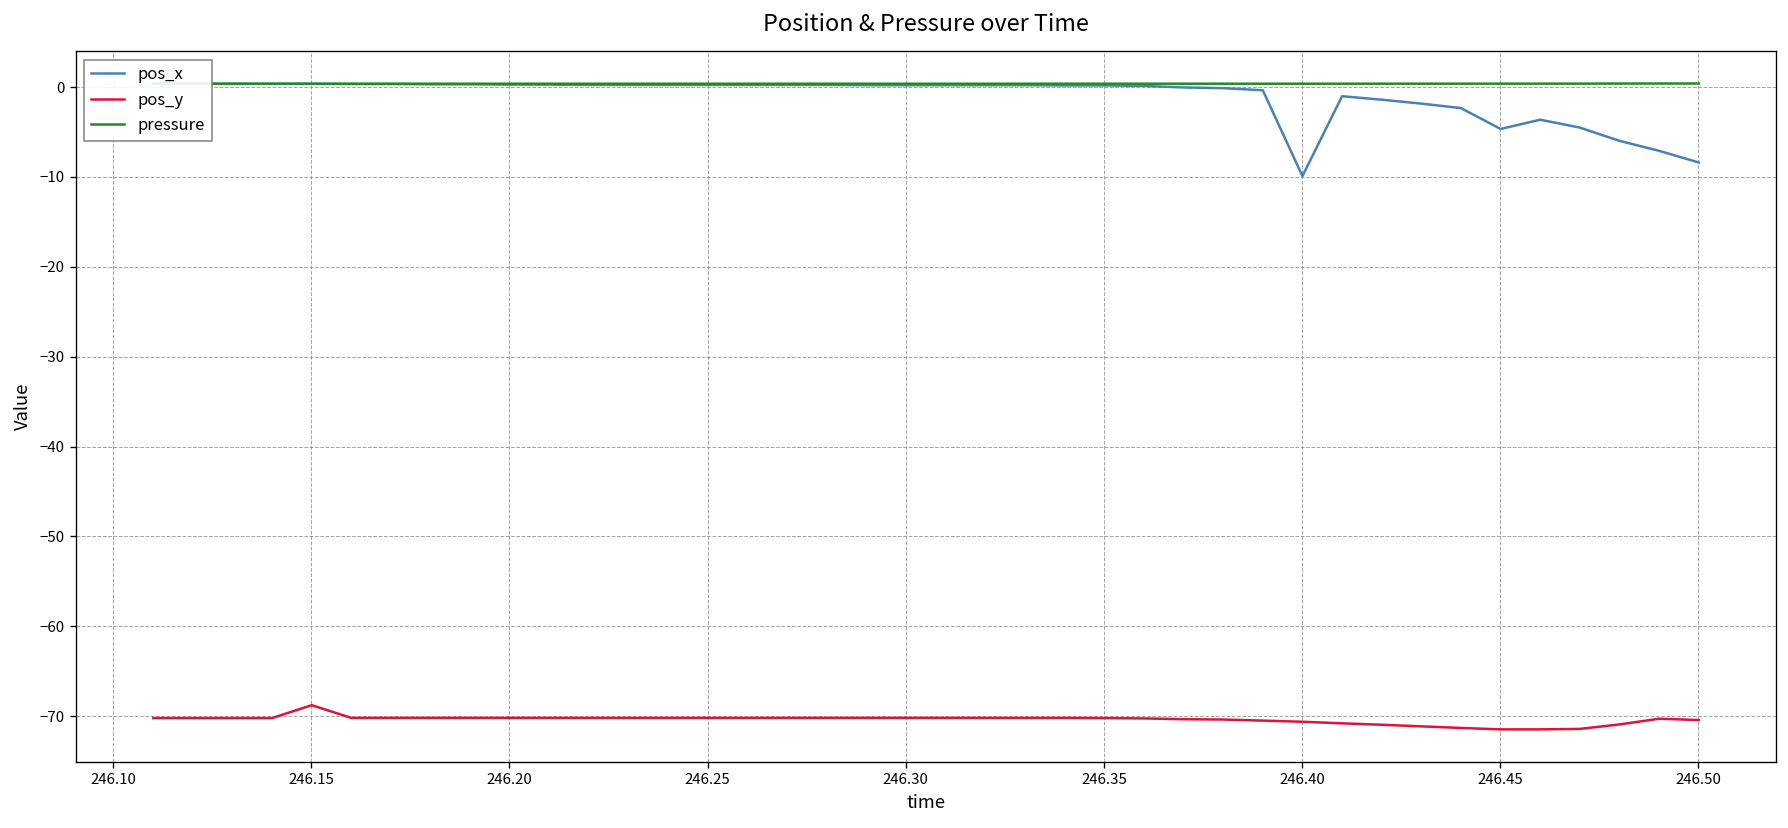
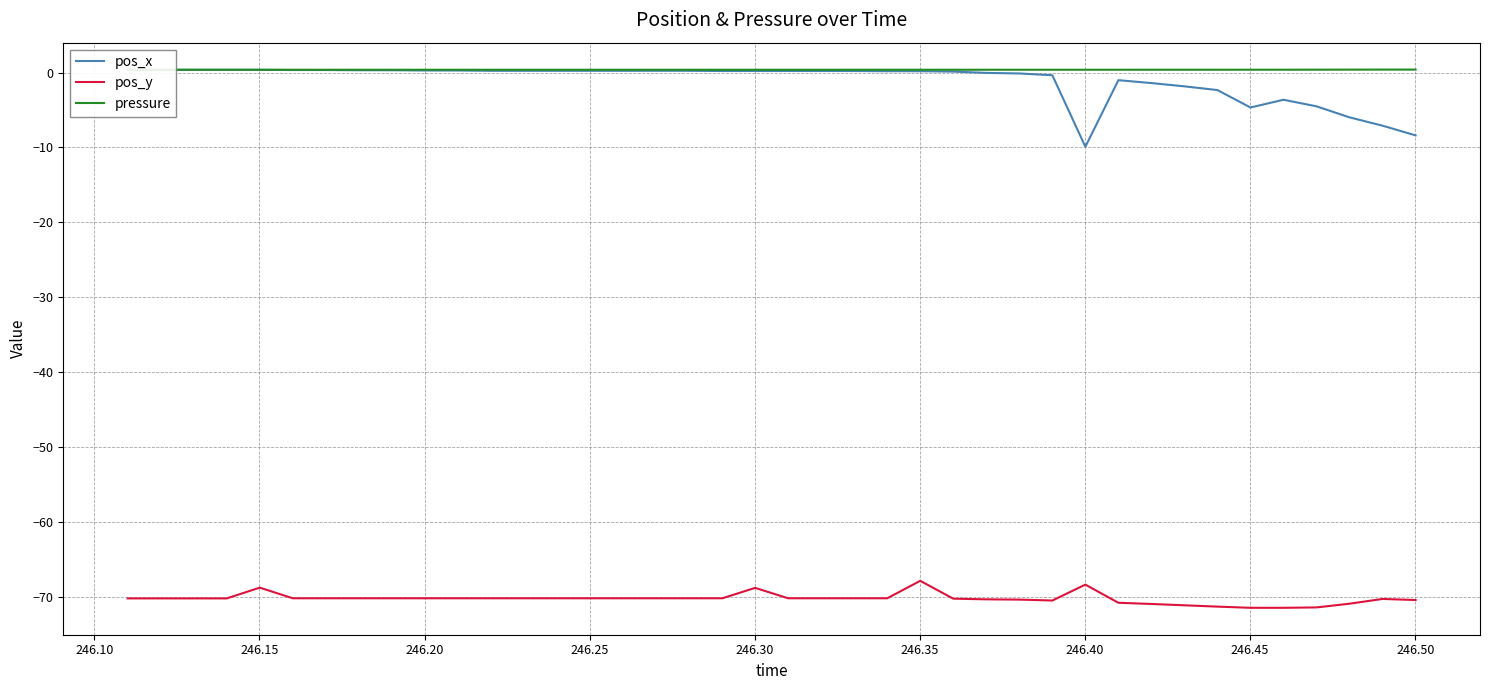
pos_y, 246.30: -70 -> -69
pos_y, 246.35: -70 -> -68
pos_y, 246.40: -71 -> -68
